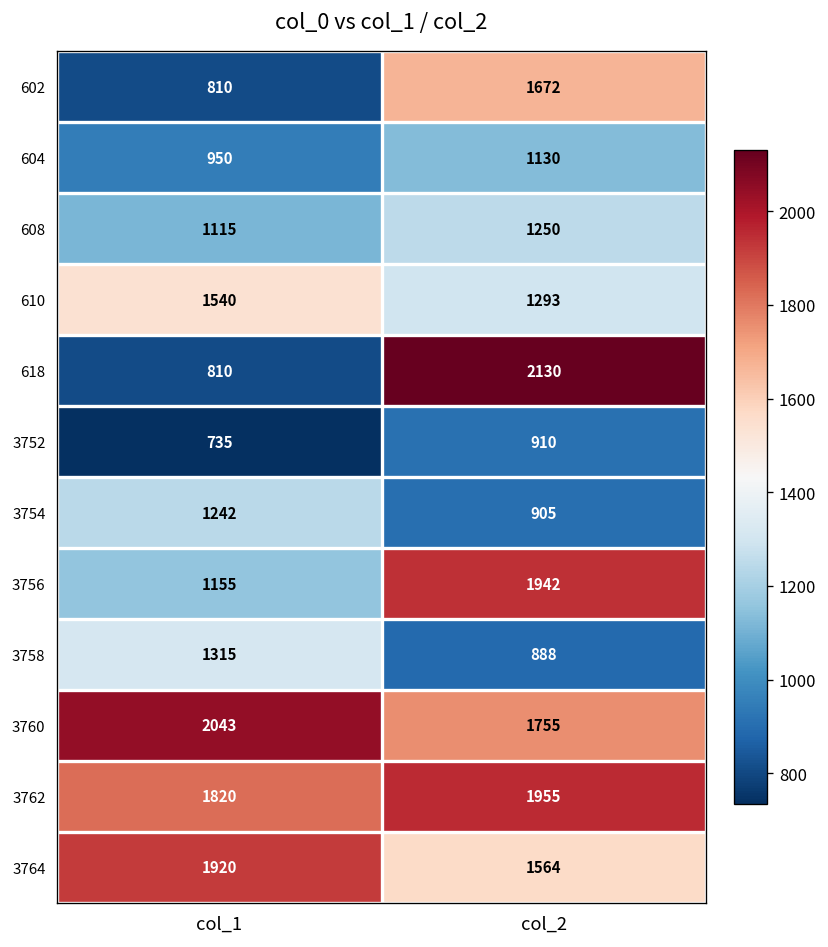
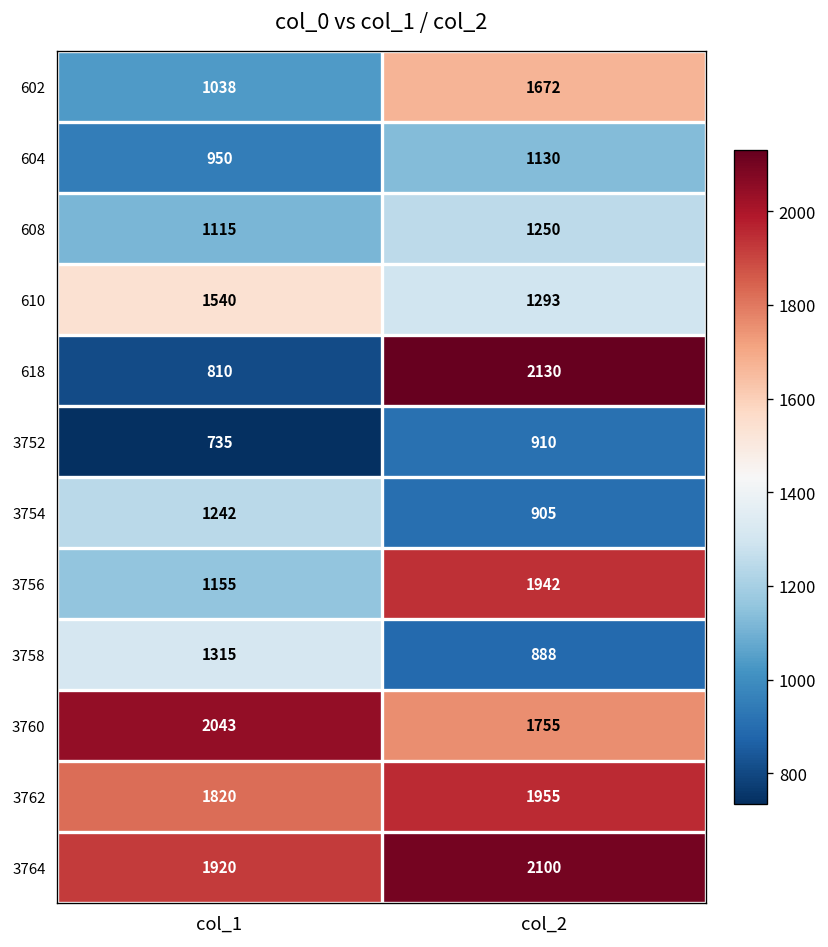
602, col_1: 810 -> 1038
3764, col_2: 1564 -> 2100
